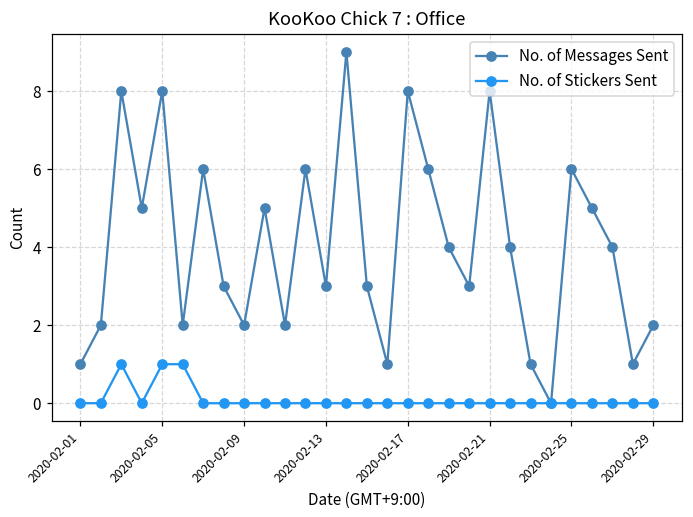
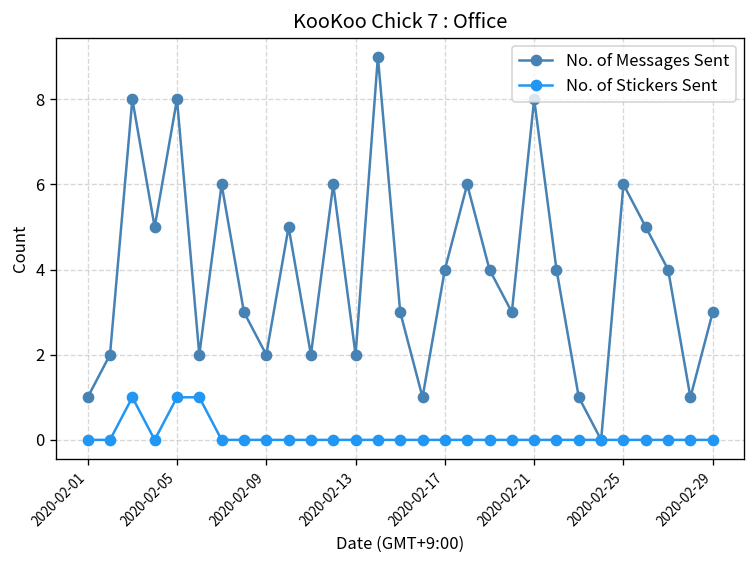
No. of Messages Sent, 2020-02-13: 3 -> 2
No. of Messages Sent, 2020-02-17: 8 -> 4
No. of Messages Sent, 2020-02-29: 2 -> 3
